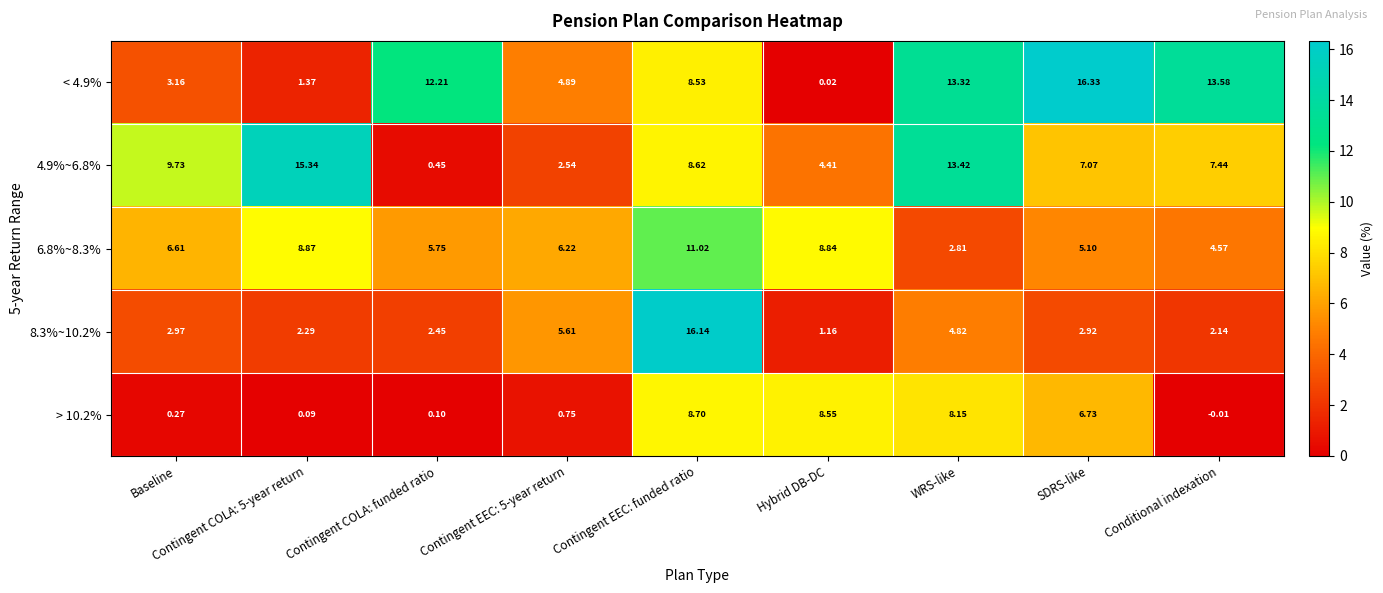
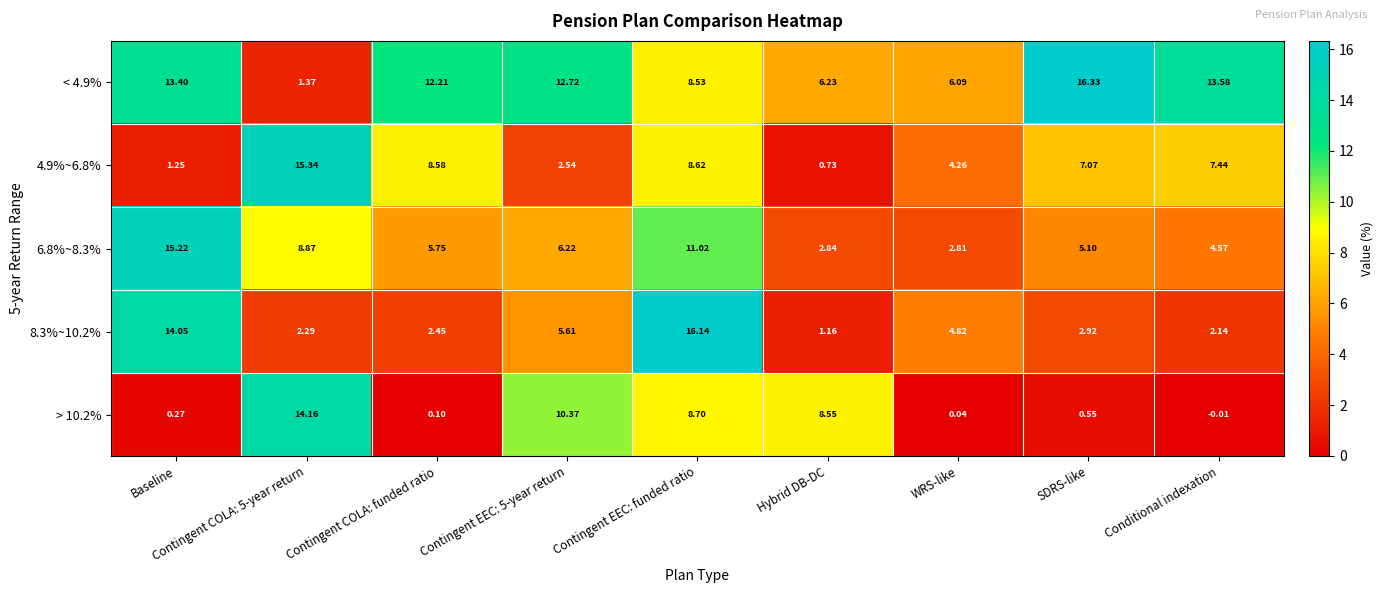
< 4.9%, Baseline: 3.16 -> 13.40
< 4.9%, Contingent EEC: 5-year return: 4.89 -> 12.72
< 4.9%, Hybrid DB-DC: 0.02 -> 6.23
< 4.9%, WRS-like: 13.32 -> 6.09
4.9%~6.8%, Baseline: 9.73 -> 1.25
4.9%~6.8%, Contingent COLA: funded ratio: 0.45 -> 8.58
4.9%~6.8%, Hybrid DB-DC: 4.41 -> 0.73
4.9%~6.8%, WRS-like: 13.42 -> 4.26
6.8%~8.3%, Baseline: 6.61 -> 15.22
6.8%~8.3%, Hybrid DB-DC: 8.84 -> 2.84
8.3%~10.2%, Baseline: 2.97 -> 14.05
> 10.2%, Contingent COLA: 5-year return: 0.09 -> 14.16
> 10.2%, Contingent EEC: 5-year return: 0.75 -> 10.37
> 10.2%, WRS-like: 8.15 -> 0.04
> 10.2%, SDRS-like: 6.73 -> 0.55
